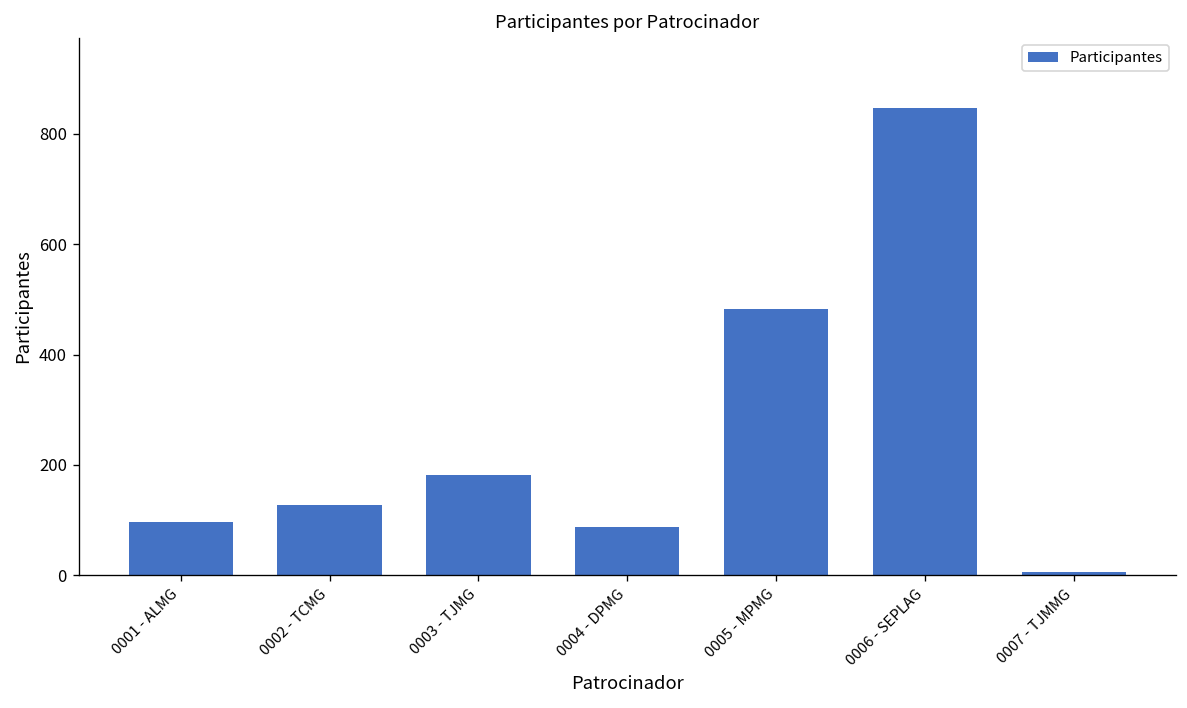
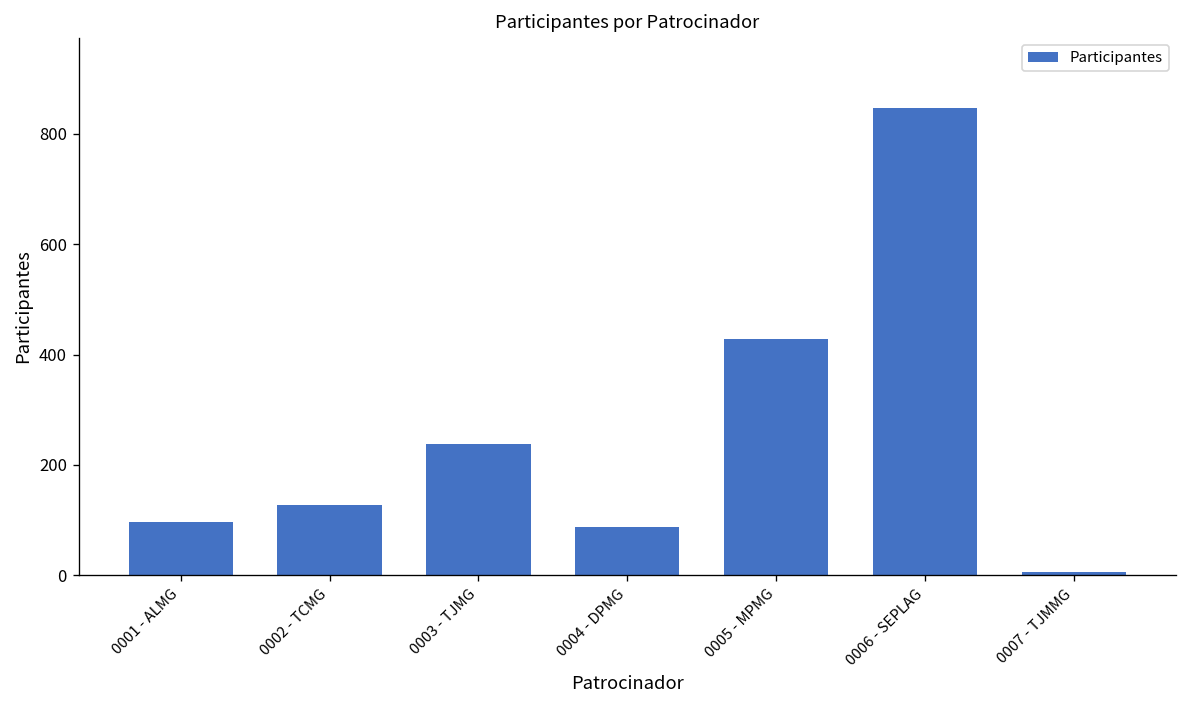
0003 - TJMG: 180 -> 240
0005 - MPMG: 480 -> 430
